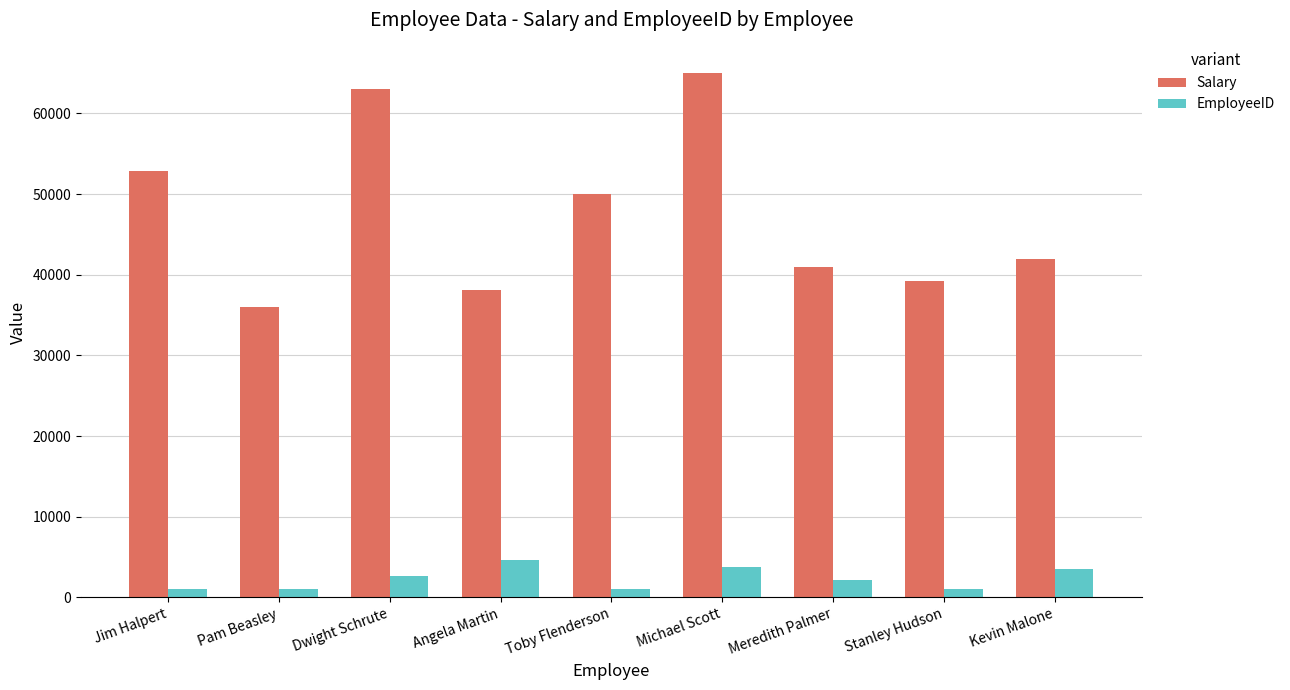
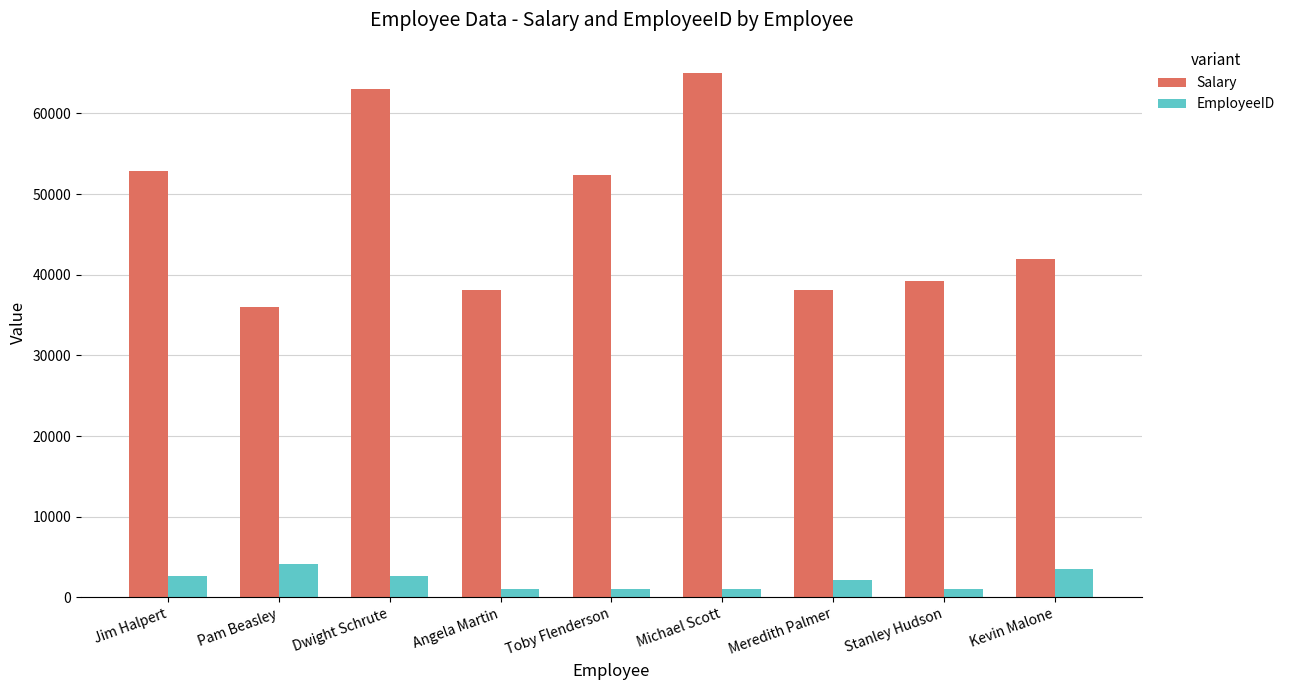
EmployeeID, Jim Halpert: 1000 -> 3000
EmployeeID, Pam Beasley: 1000 -> 4000
EmployeeID, Angela Martin: 5000 -> 1000
Salary, Toby Flenderson: 50000 -> 52000
EmployeeID, Michael Scott: 4000 -> 1000
Salary, Meredith Palmer: 41000 -> 38000
